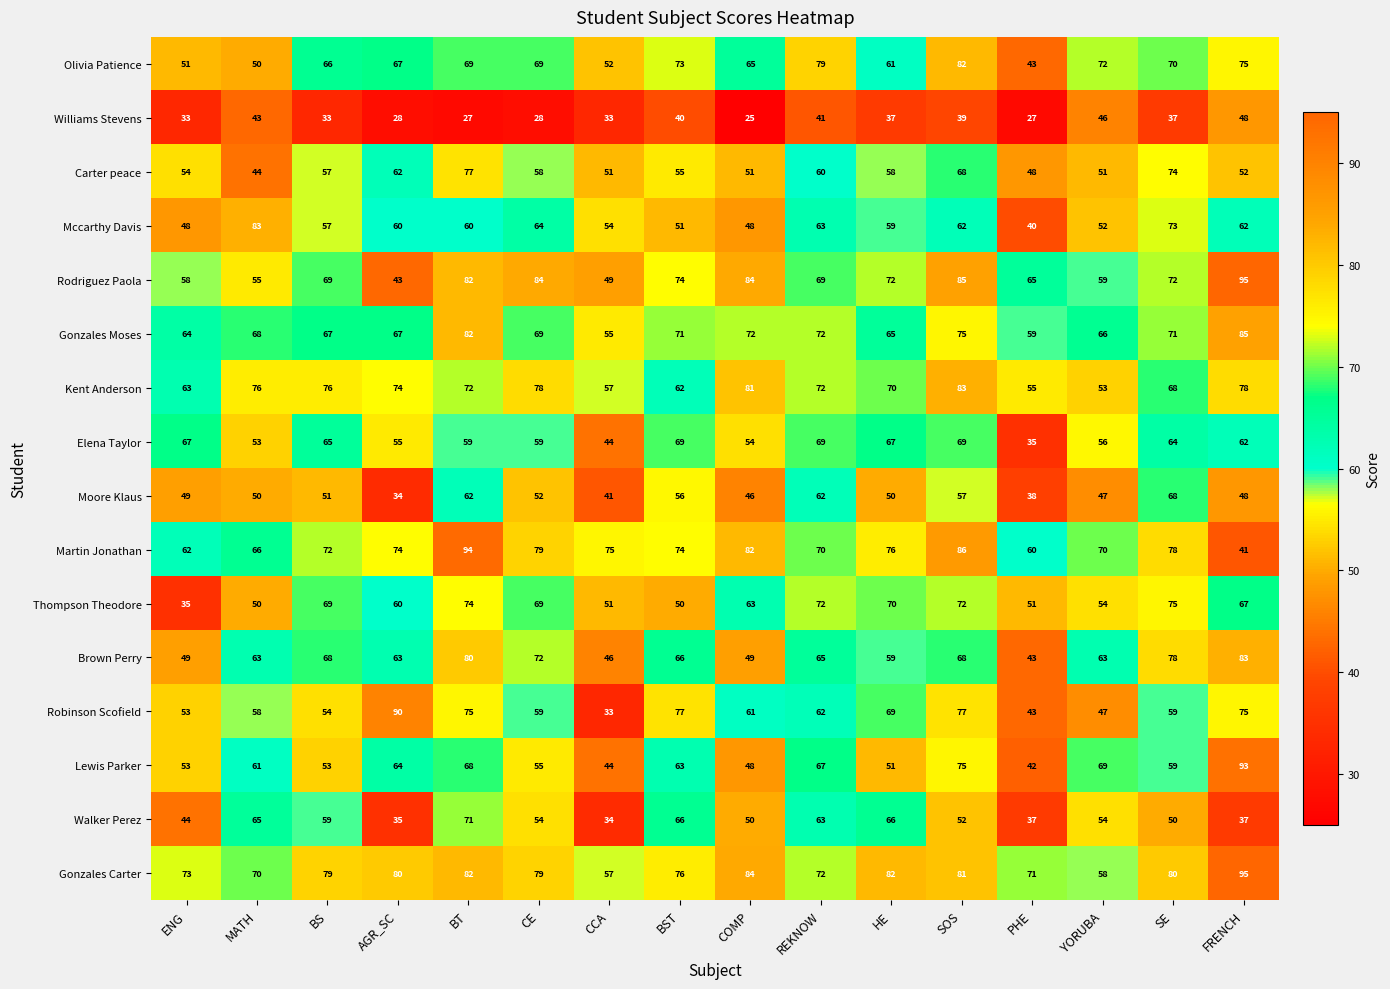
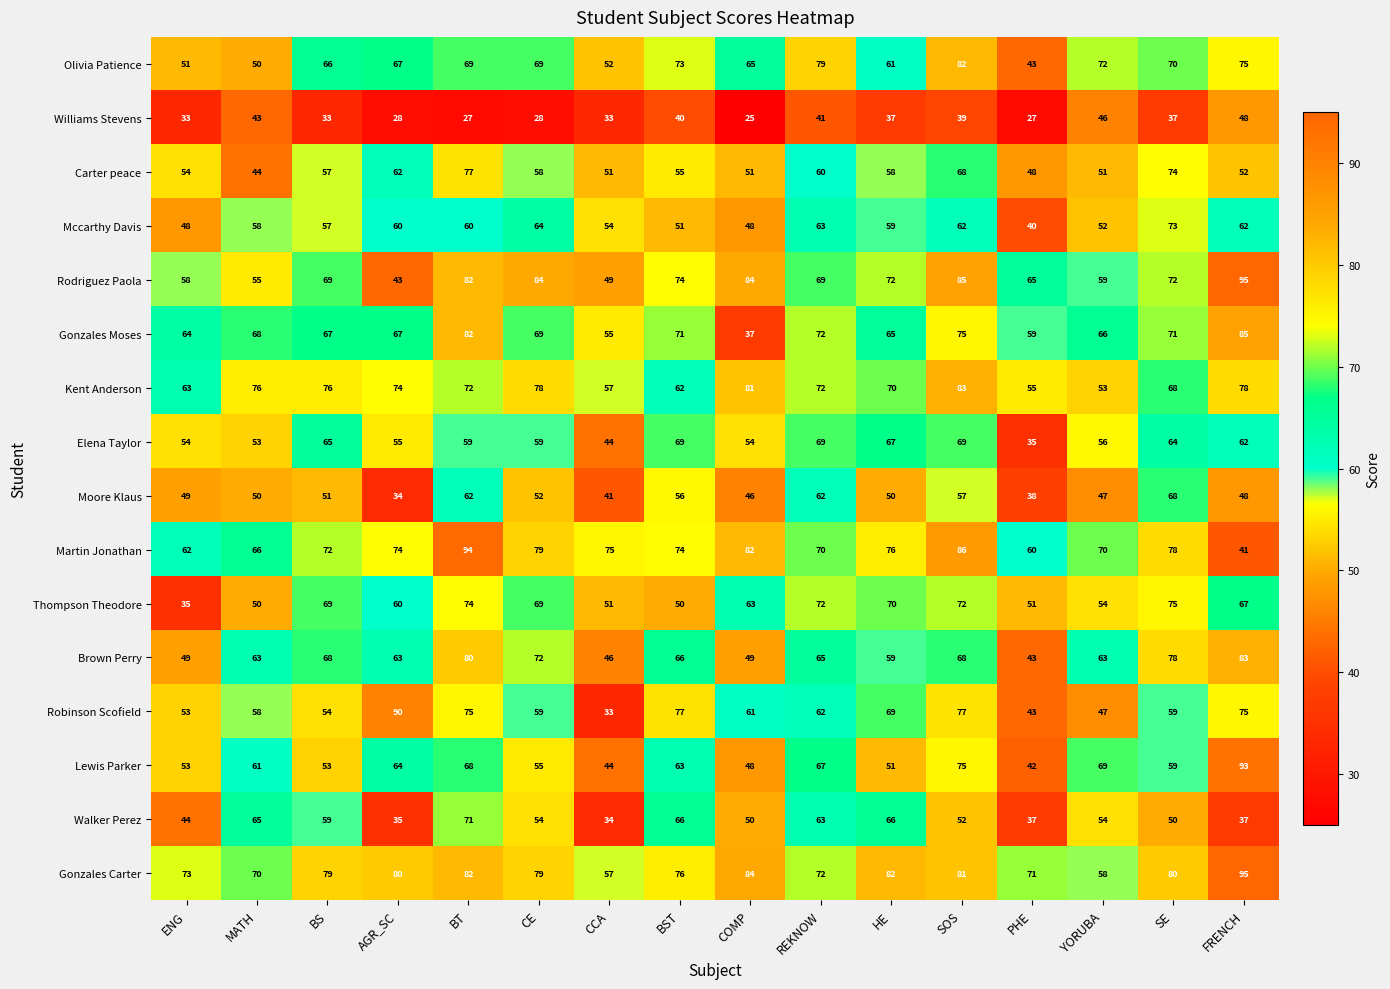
Mccarthy Davis, MATH: 83 -> 58
Gonzales Moses, COMP: 72 -> 37
Elena Taylor, ENG: 67 -> 54
